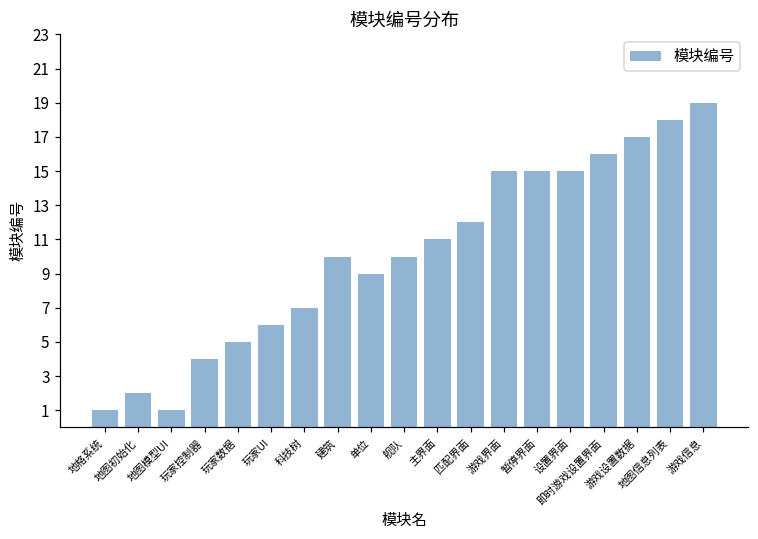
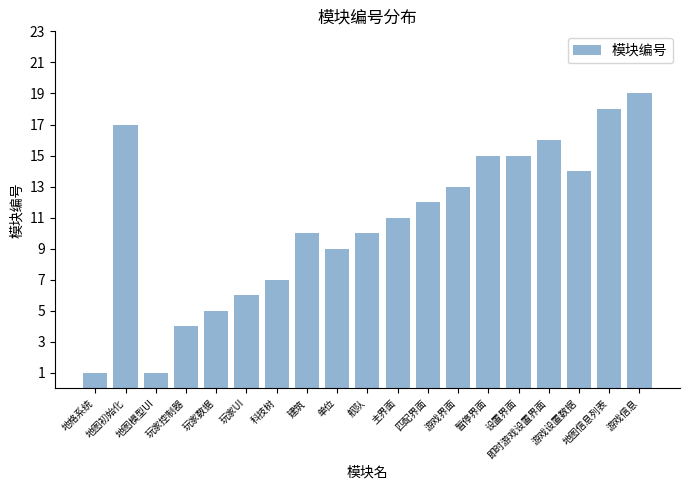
地图初始化: 2 -> 17
游戏界面: 15 -> 13
游戏设置数据: 17 -> 14
